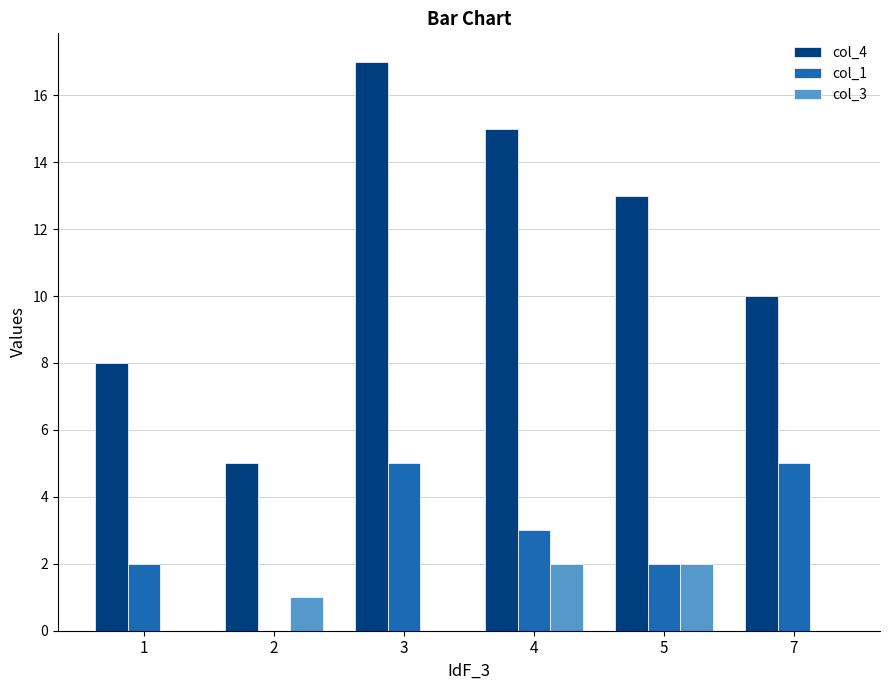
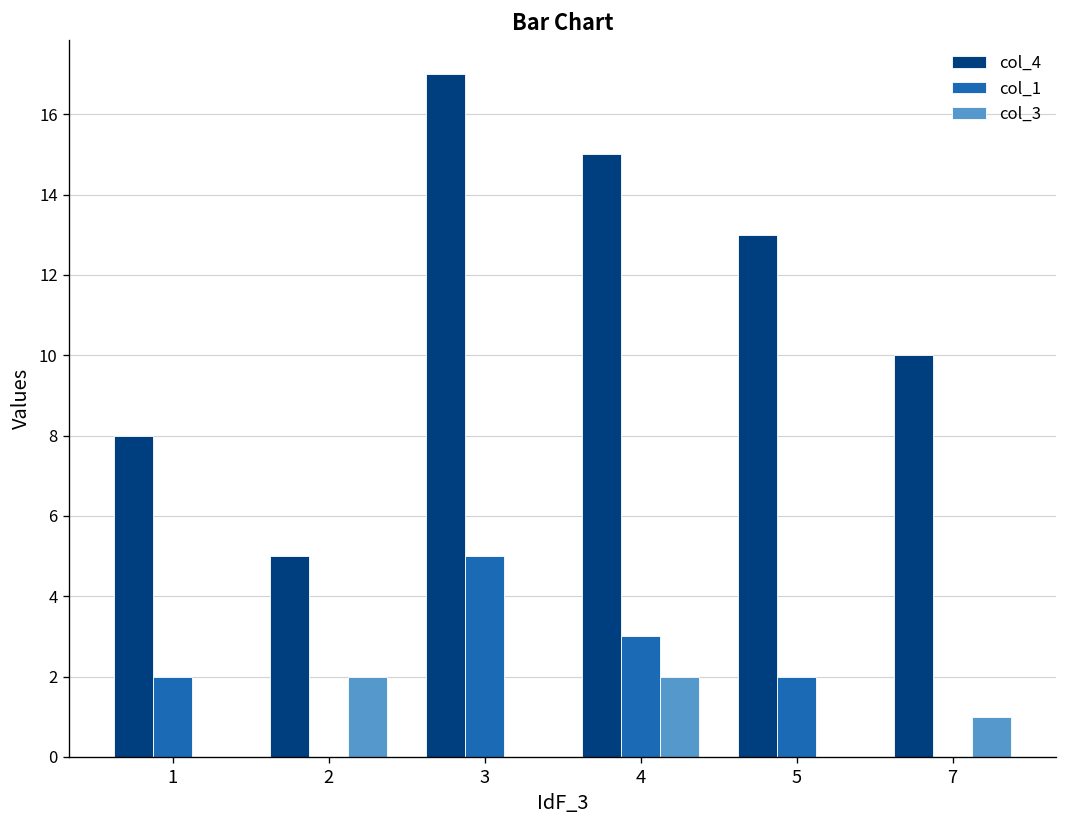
col_3, 2: 1 -> 2
col_3, 5: 2 -> 0
col_1, 7: 5 -> 0
col_3, 7: 0 -> 1
